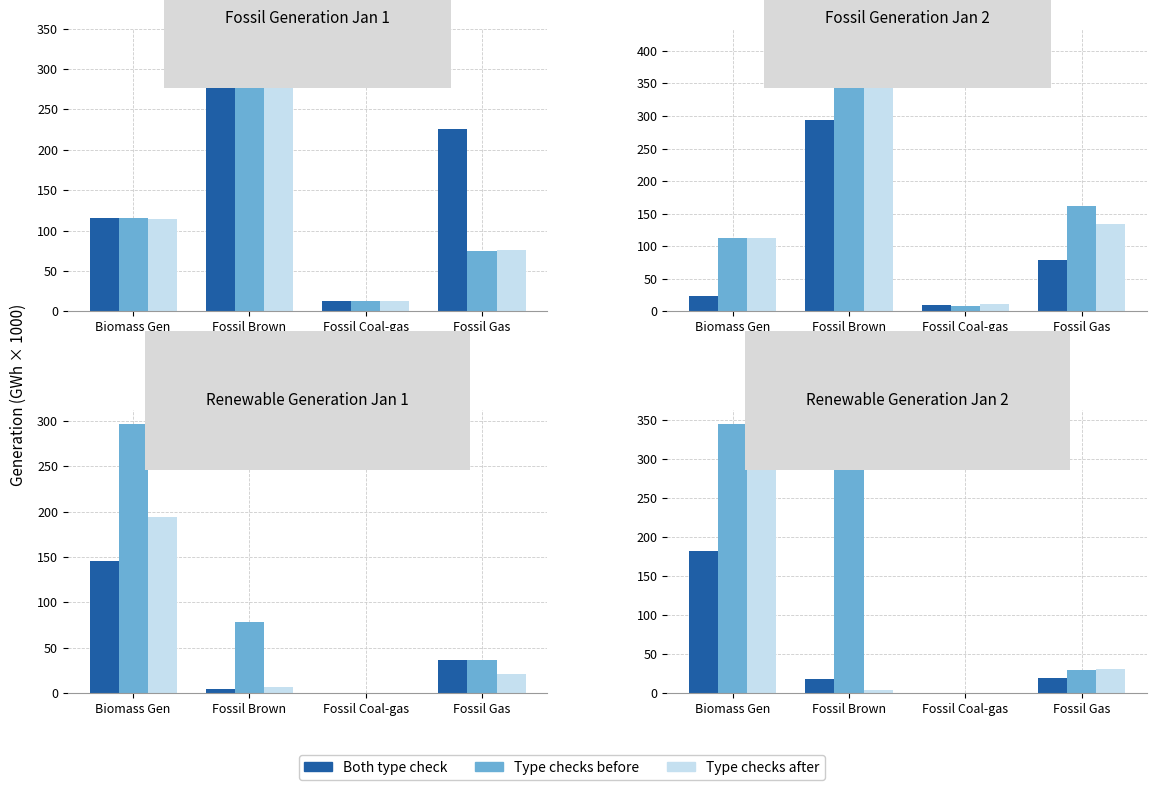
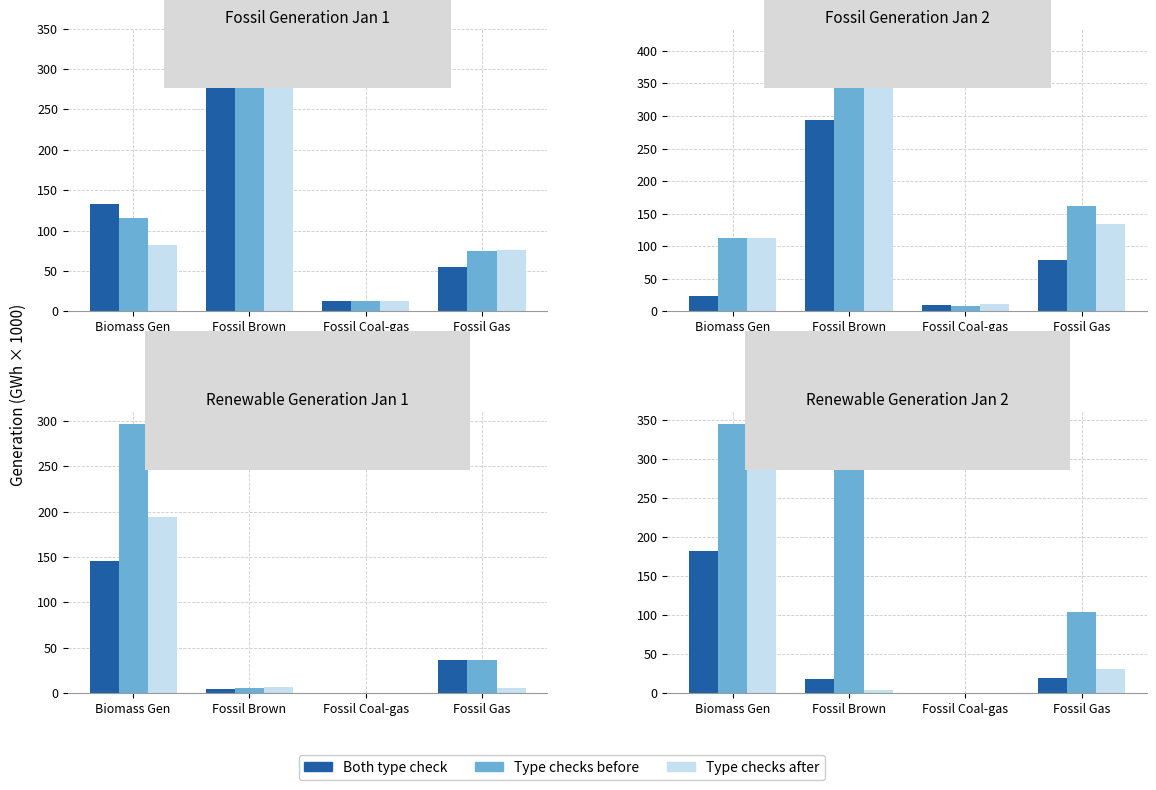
Fossil Generation Jan 1, Both type check, Biomass Gen: 120 -> 130
Fossil Generation Jan 1, Type checks after, Biomass Gen: 110 -> 80
Fossil Generation Jan 1, Both type check, Fossil Gas: 230 -> 50
Renewable Generation Jan 1, Type checks before, Fossil Brown: 80 -> 10
Renewable Generation Jan 1, Type checks after, Fossil Gas: 20 -> 10
Renewable Generation Jan 2, Type checks before, Fossil Gas: 30 -> 100
